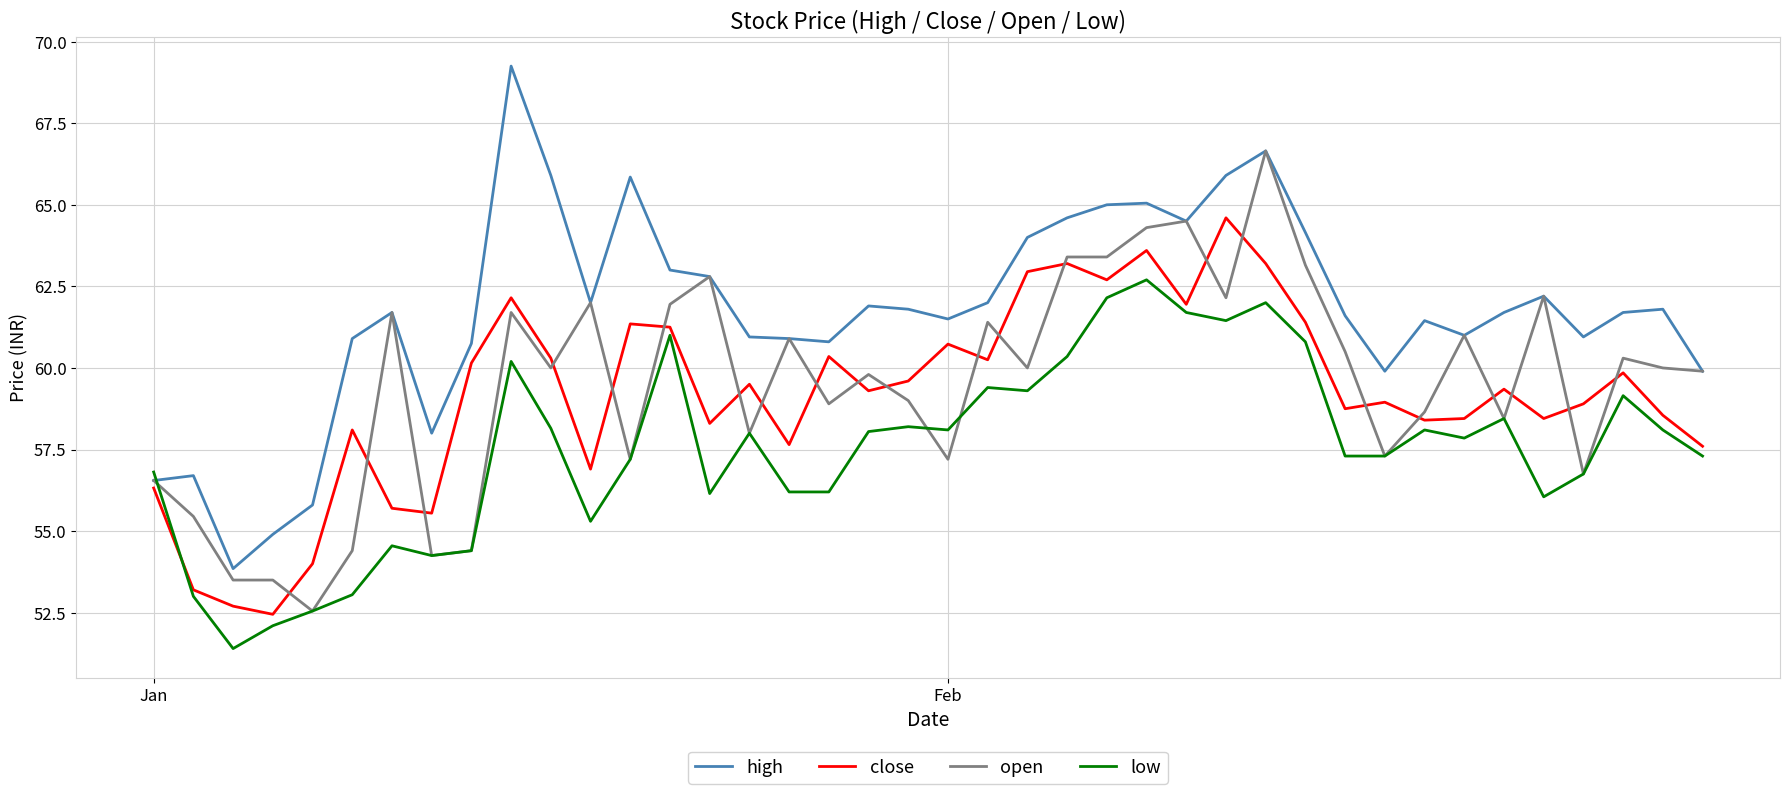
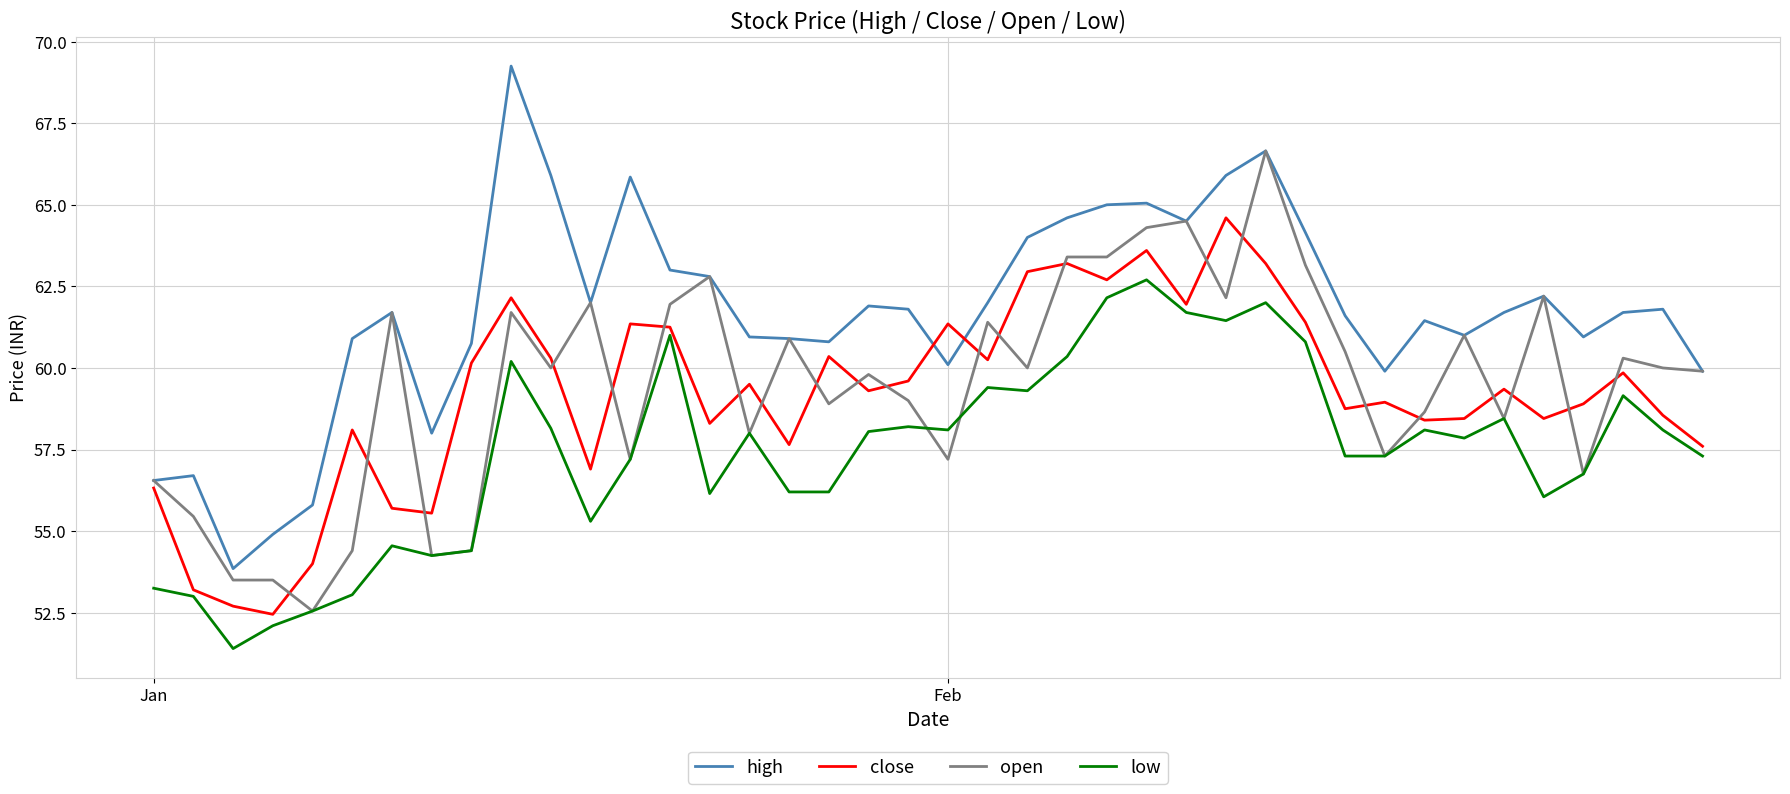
low, Jan: 56.8 -> 53.3
high, Feb: 61.5 -> 60.1
close, Feb: 60.7 -> 61.4
